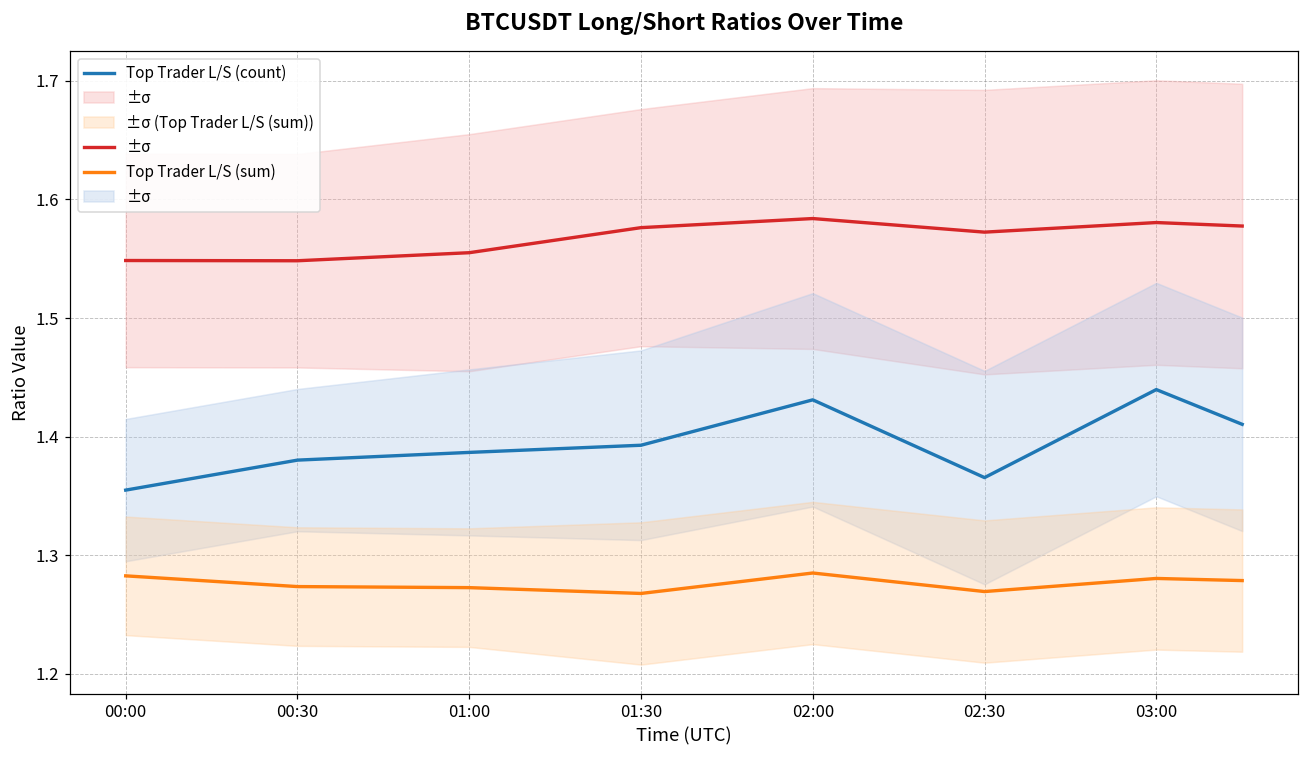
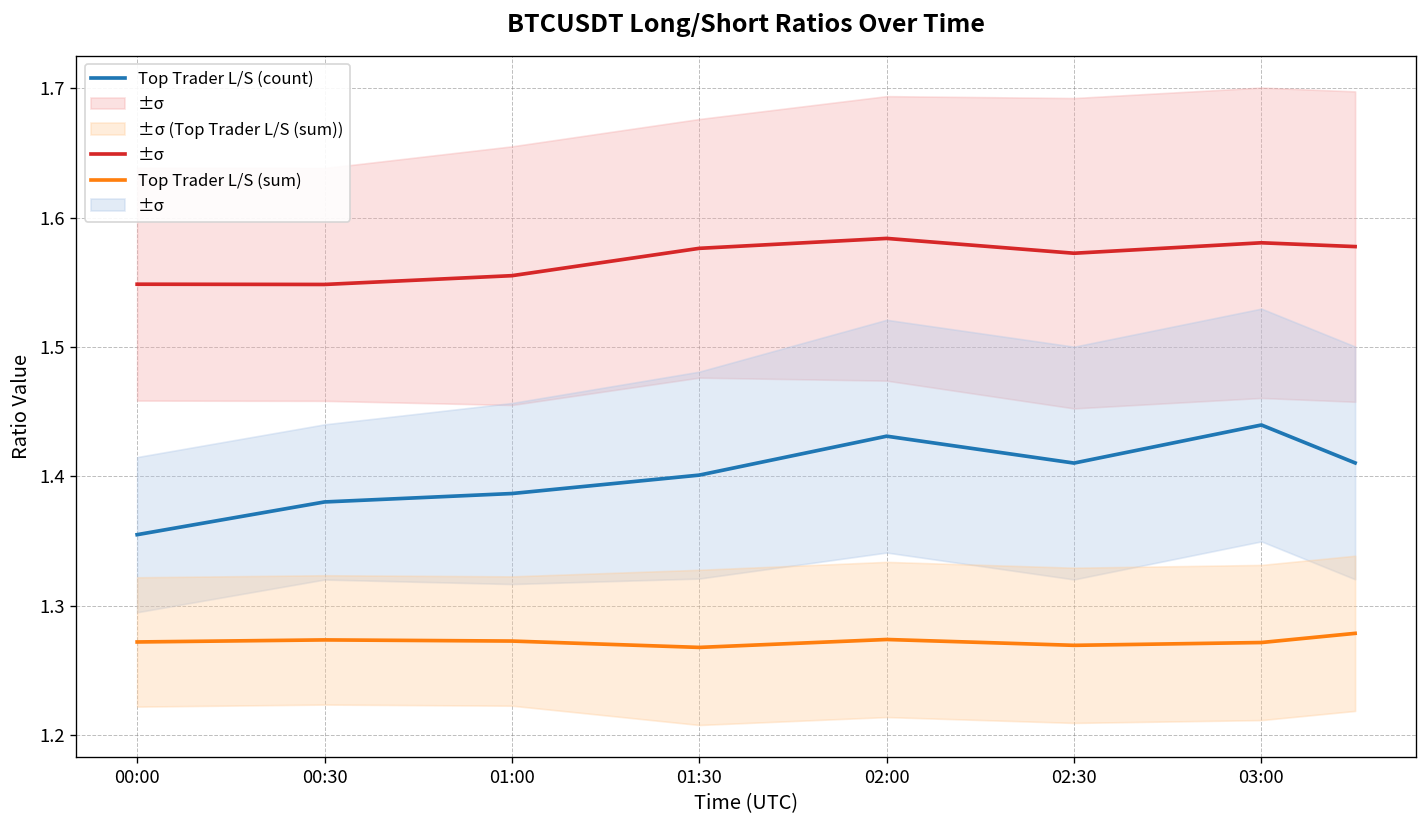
Top Trader L/S (sum), 00:00: 1.282 -> 1.272
Top Trader L/S (count), 01:30: 1.393 -> 1.401
Top Trader L/S (sum), 02:00: 1.285 -> 1.274
Top Trader L/S (count), 02:30: 1.365 -> 1.410
Top Trader L/S (sum), 03:00: 1.280 -> 1.271
